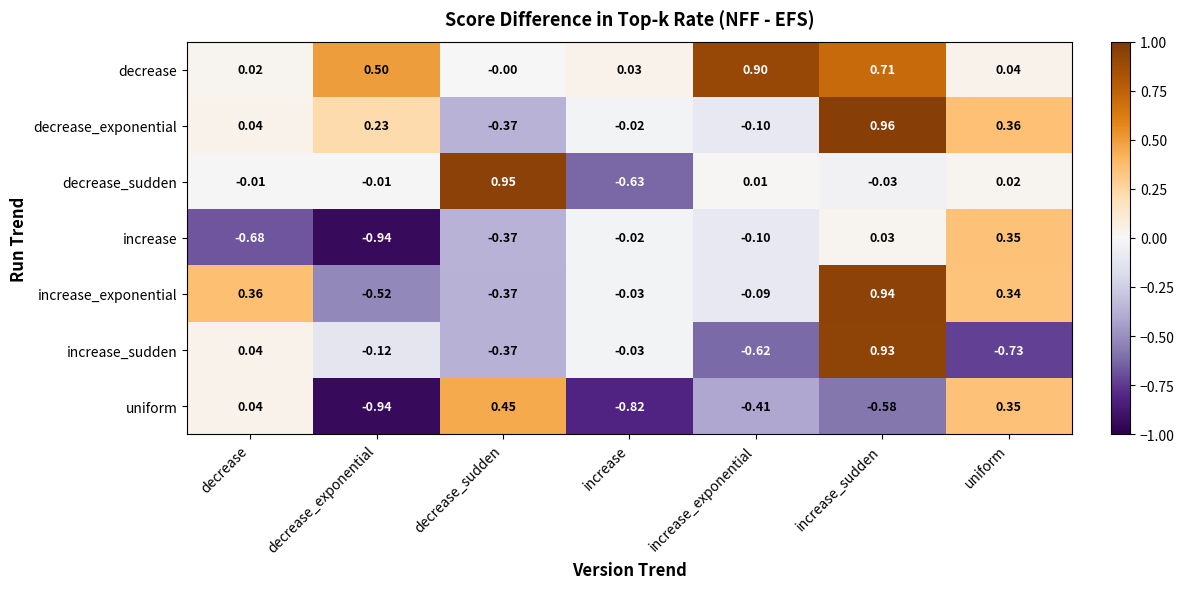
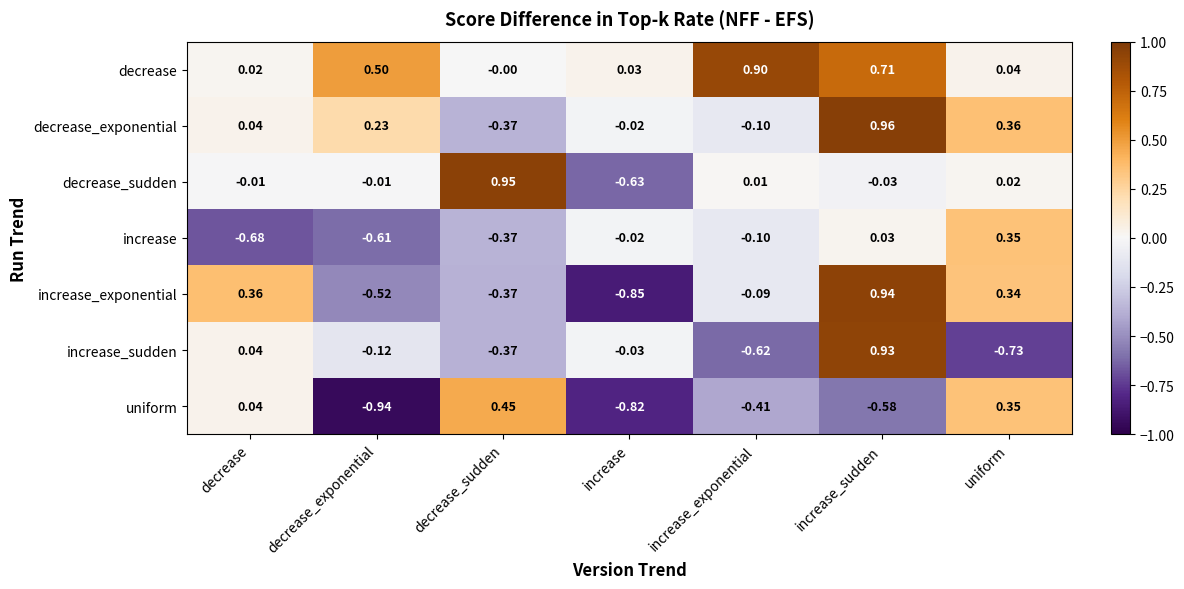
increase, decrease_exponential: -0.94 -> -0.61
increase_exponential, increase: -0.03 -> -0.85
